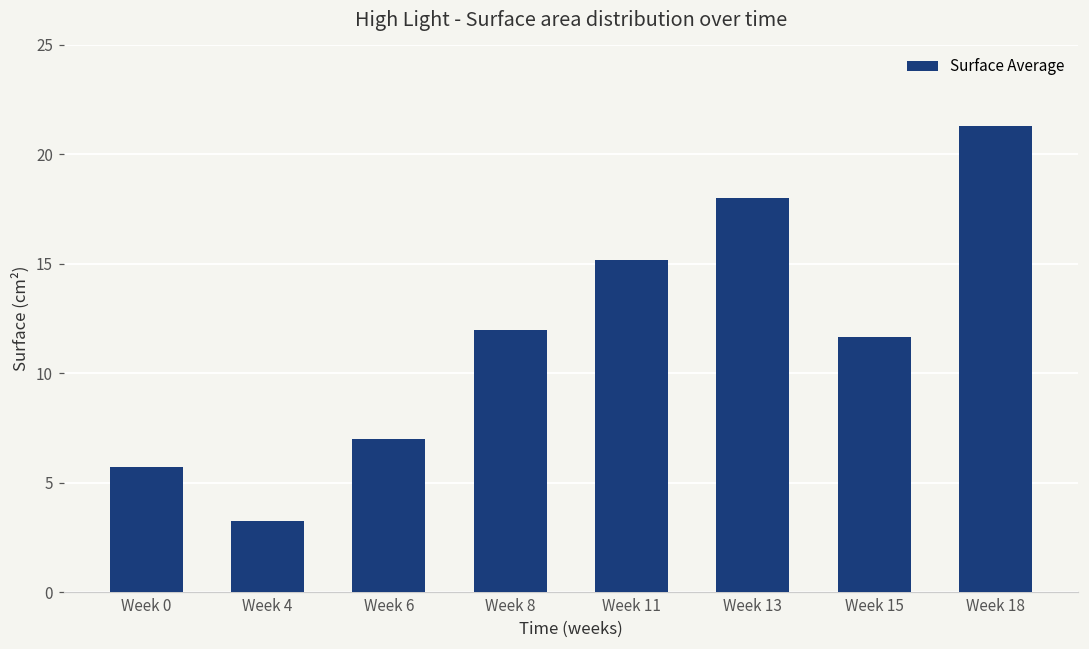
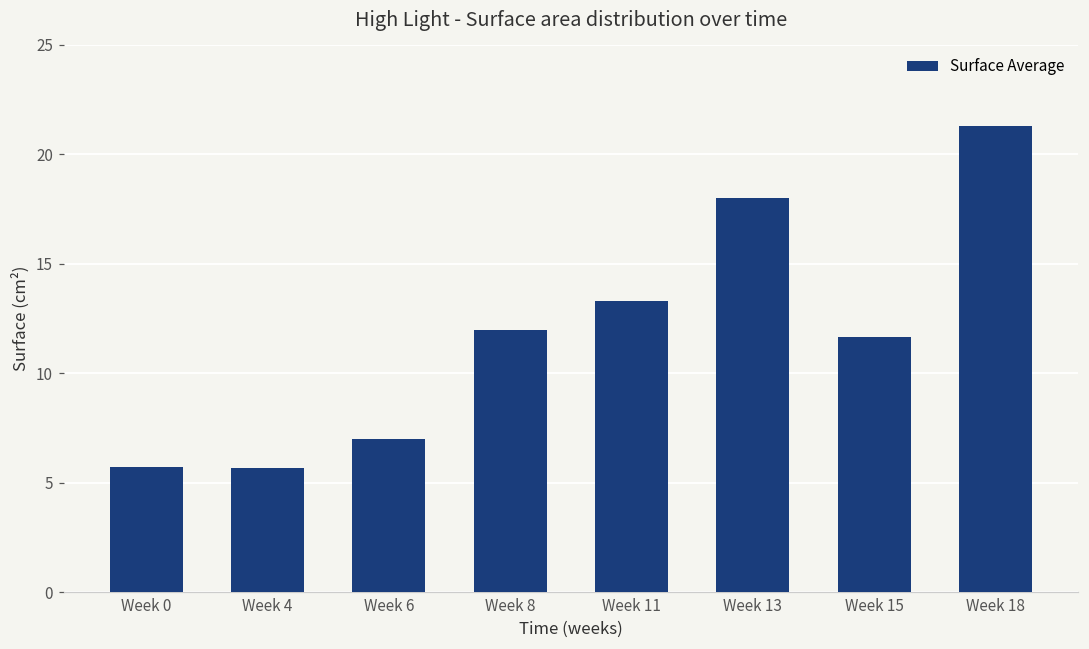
Week 4: 3.3 -> 5.7
Week 11: 15.2 -> 13.3
